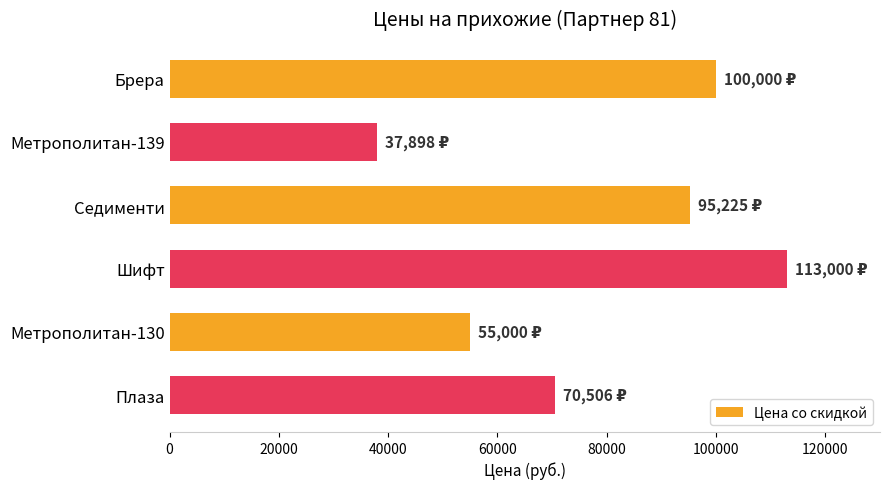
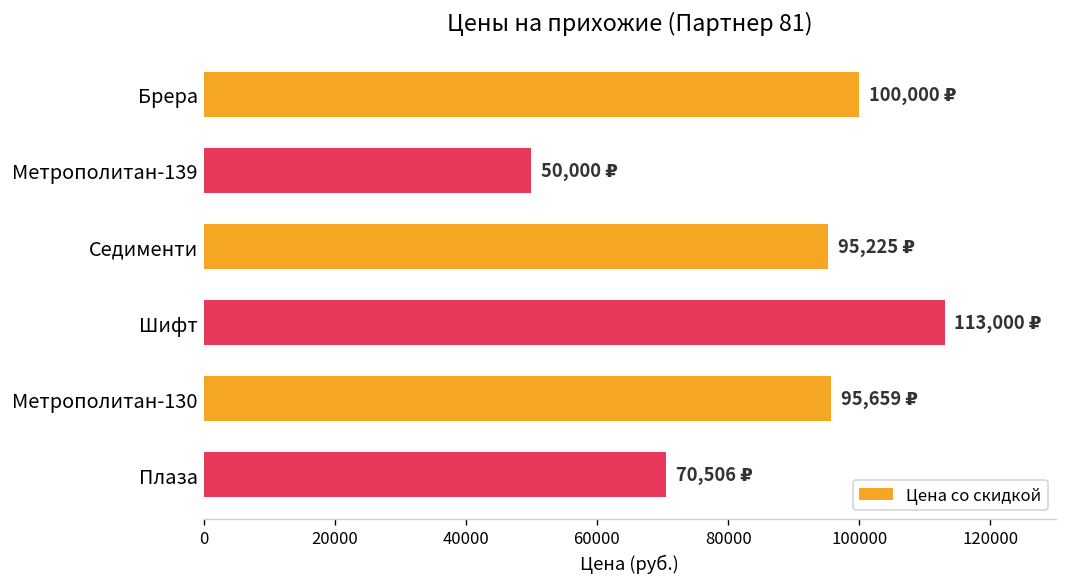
Метрополитан-139: 37,898 -> 50,000
Метрополитан-130: 55,000 -> 95,659
